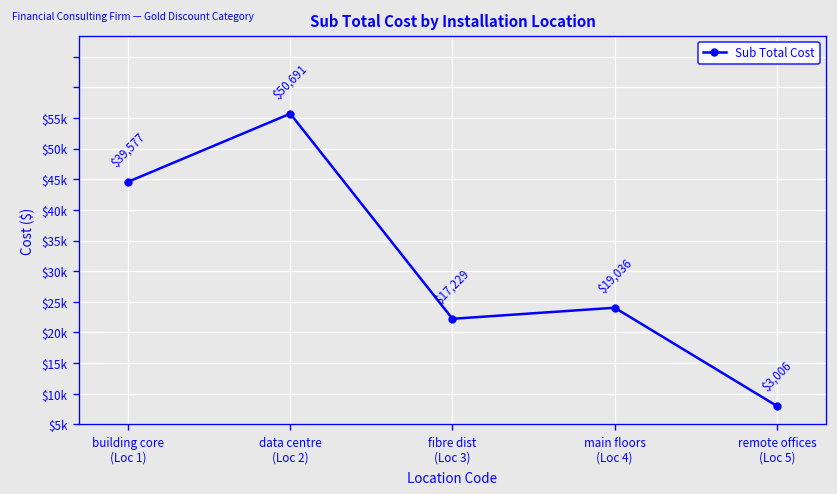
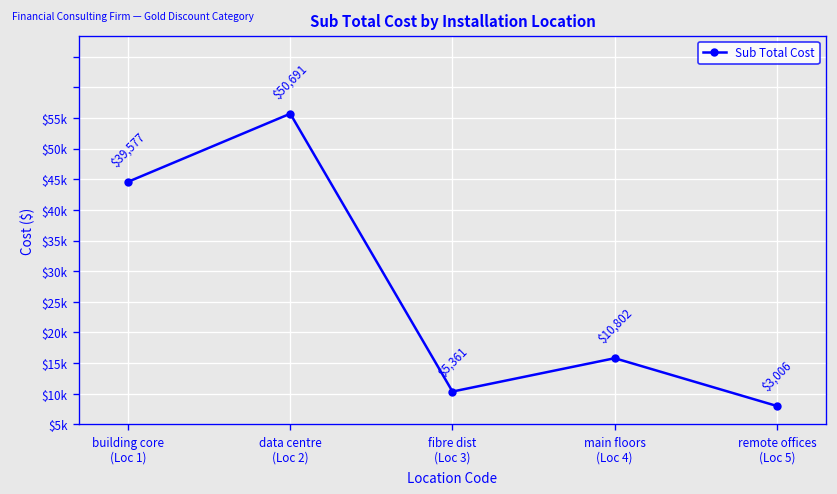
fibre dist (Loc 3): $17,229 -> $5,361
main floors (Loc 4): $19,036 -> $10,802
